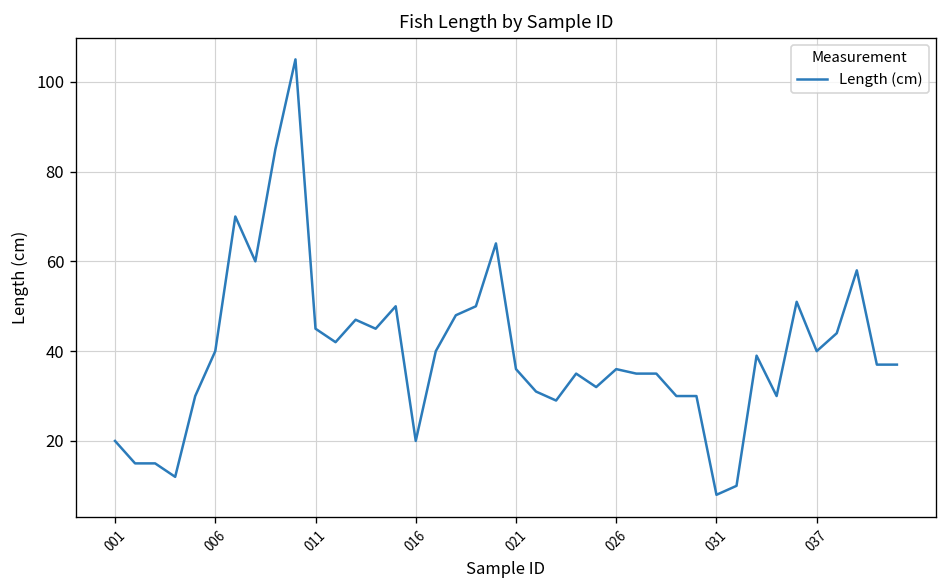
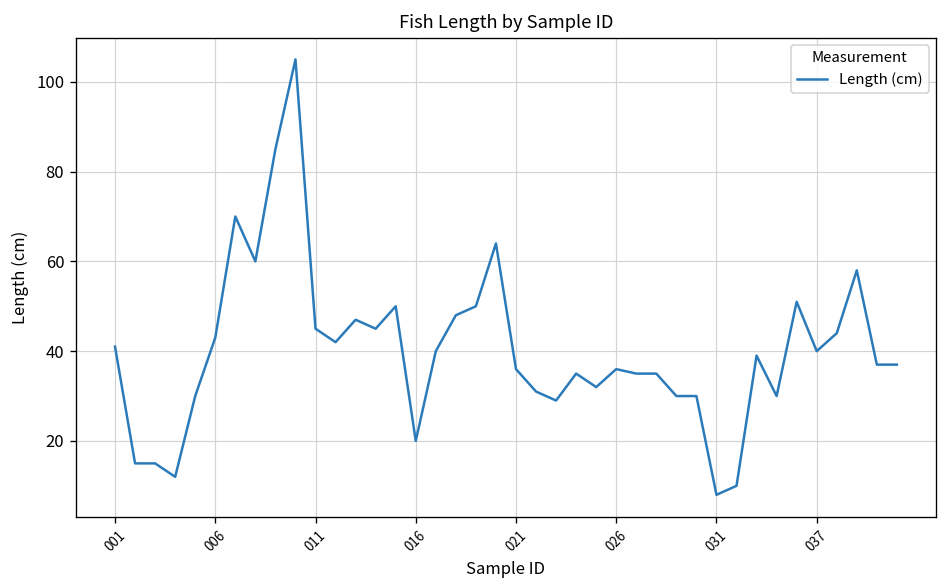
001: 20 -> 41
006: 40 -> 43
